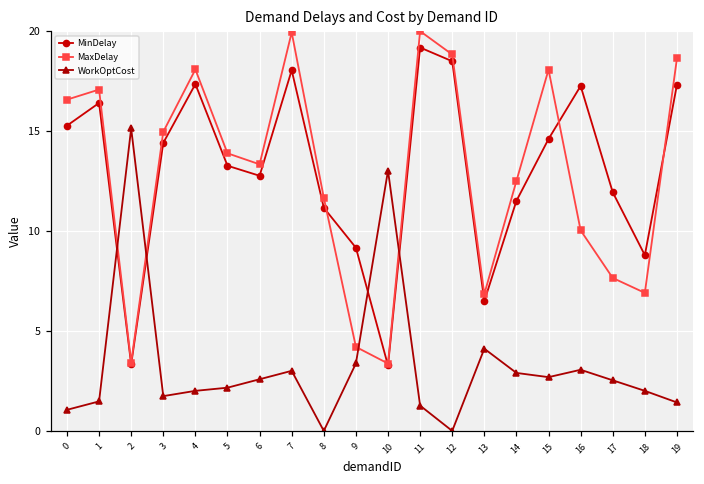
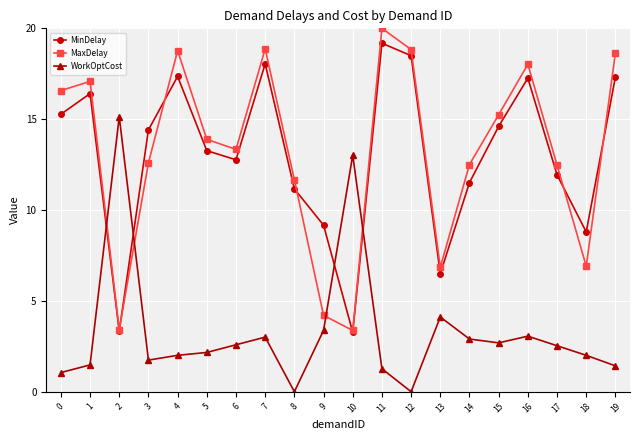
MaxDelay, 3: 15.0 -> 12.6
MaxDelay, 4: 18.1 -> 18.8
MaxDelay, 7: 19.9 -> 18.9
MaxDelay, 15: 18.1 -> 15.2
MaxDelay, 16: 10.0 -> 18.0
MaxDelay, 17: 7.7 -> 12.5
